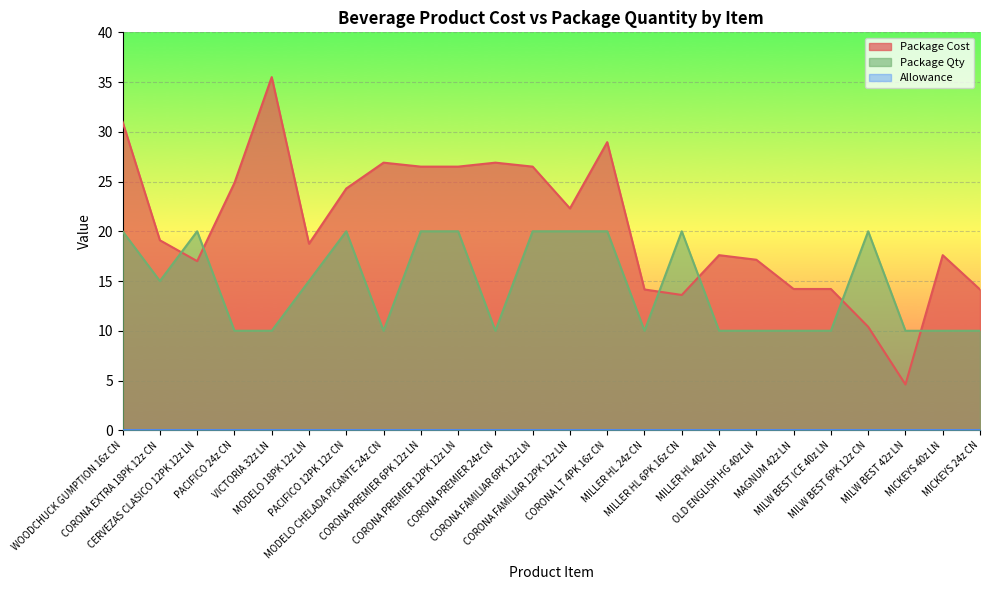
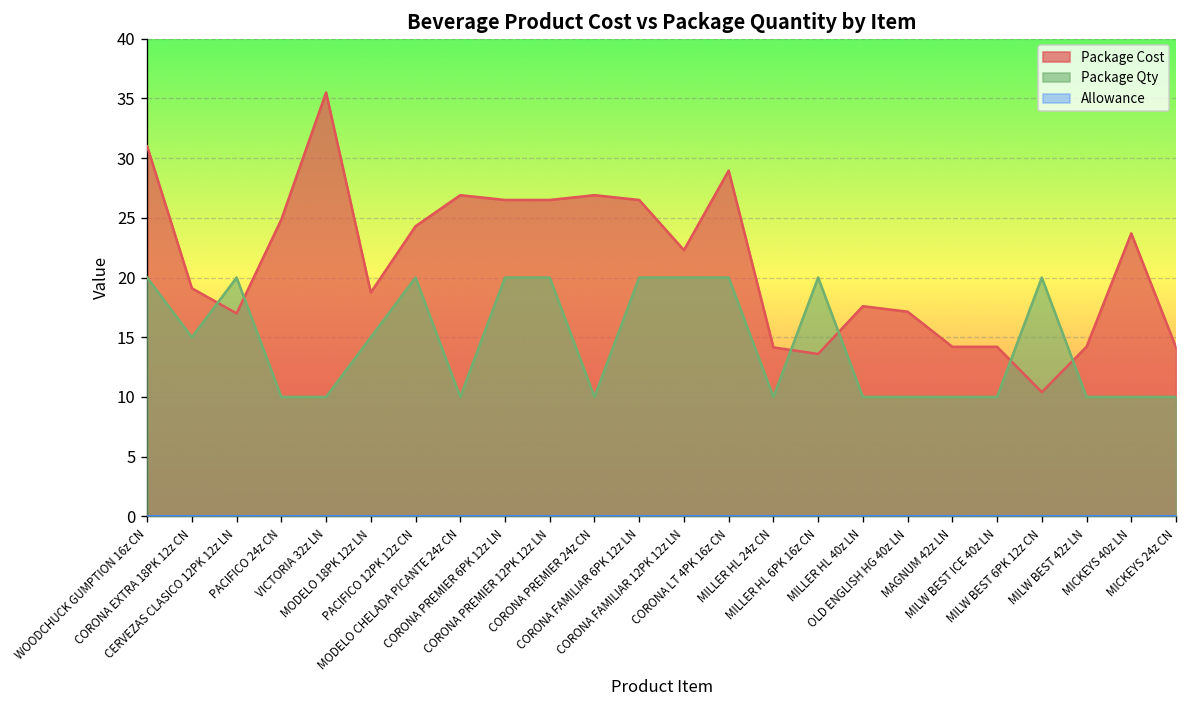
Package Cost, MILW BEST 42z LN: 5 -> 14
Package Cost, MICKEYS 40z LN: 18 -> 24
